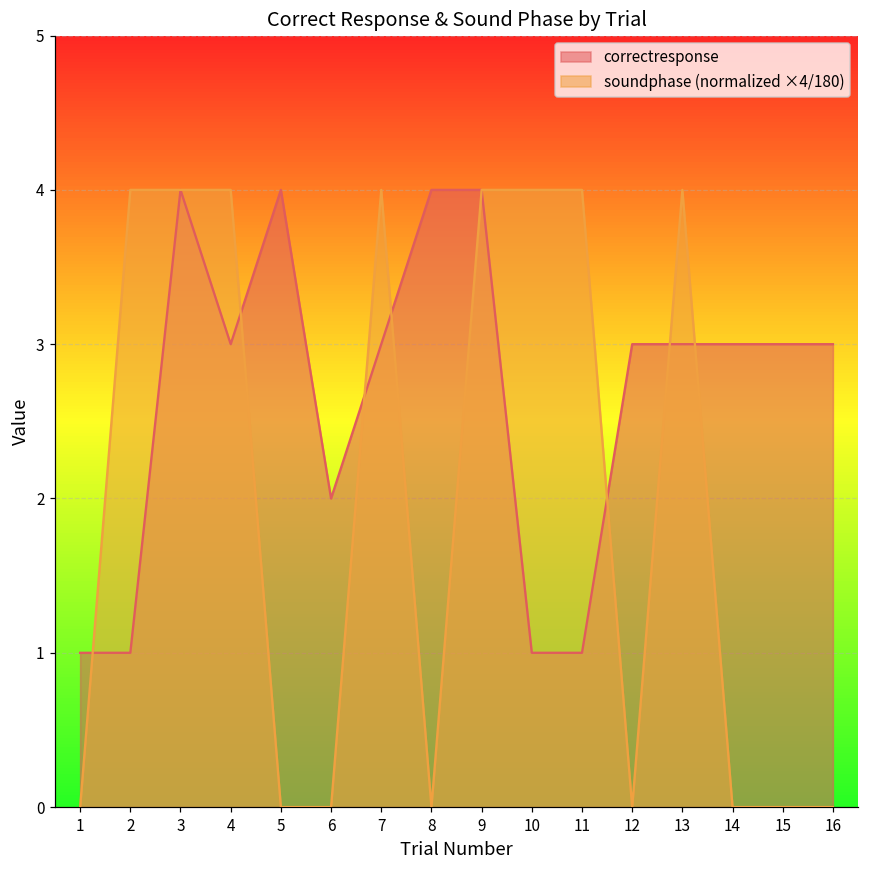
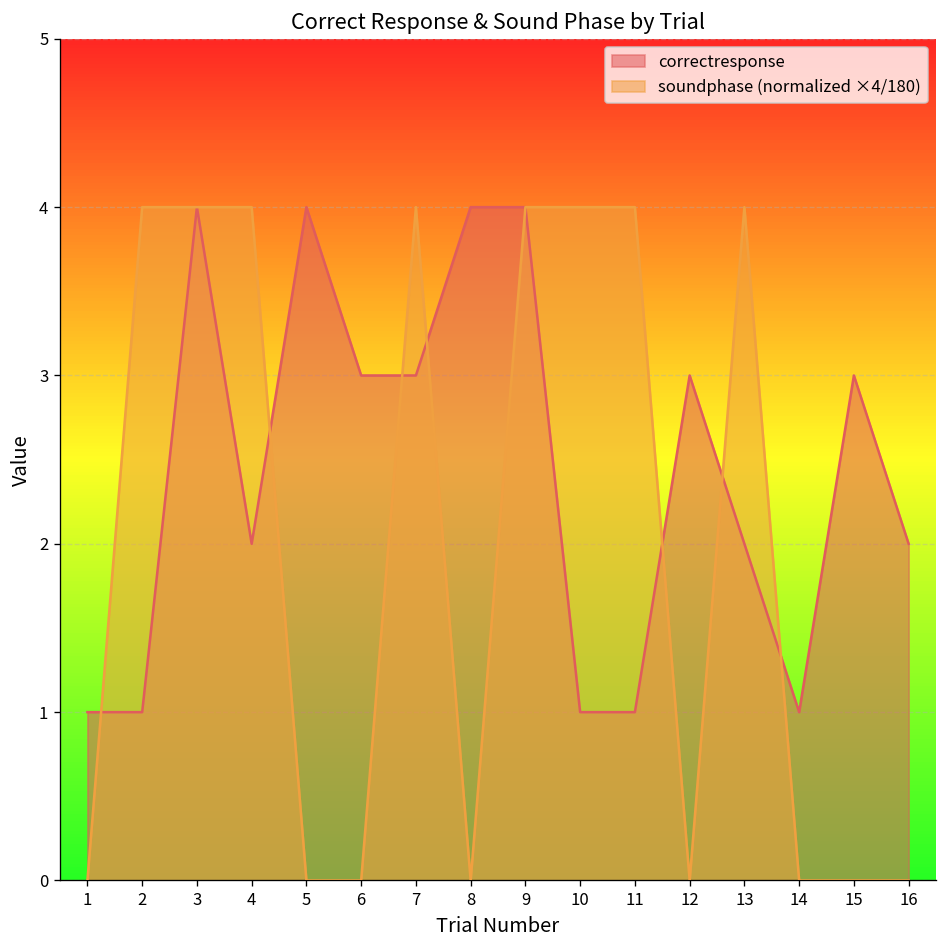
correctresponse, 4: 3 -> 2
correctresponse, 6: 2 -> 3
correctresponse, 13: 3 -> 2
correctresponse, 14: 3 -> 1
correctresponse, 16: 3 -> 2
